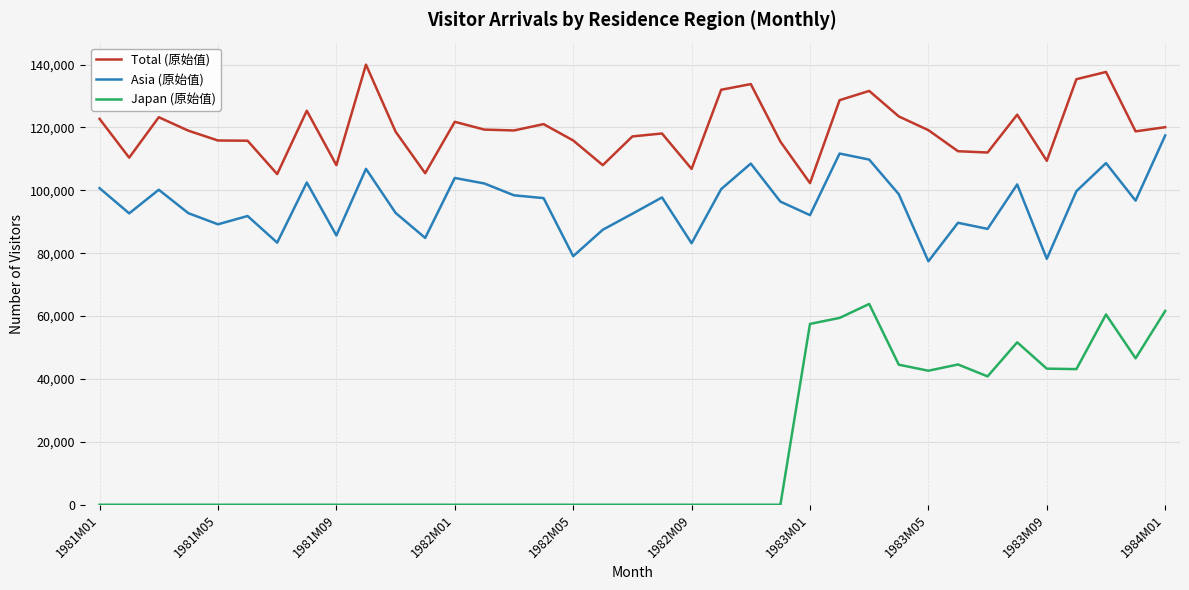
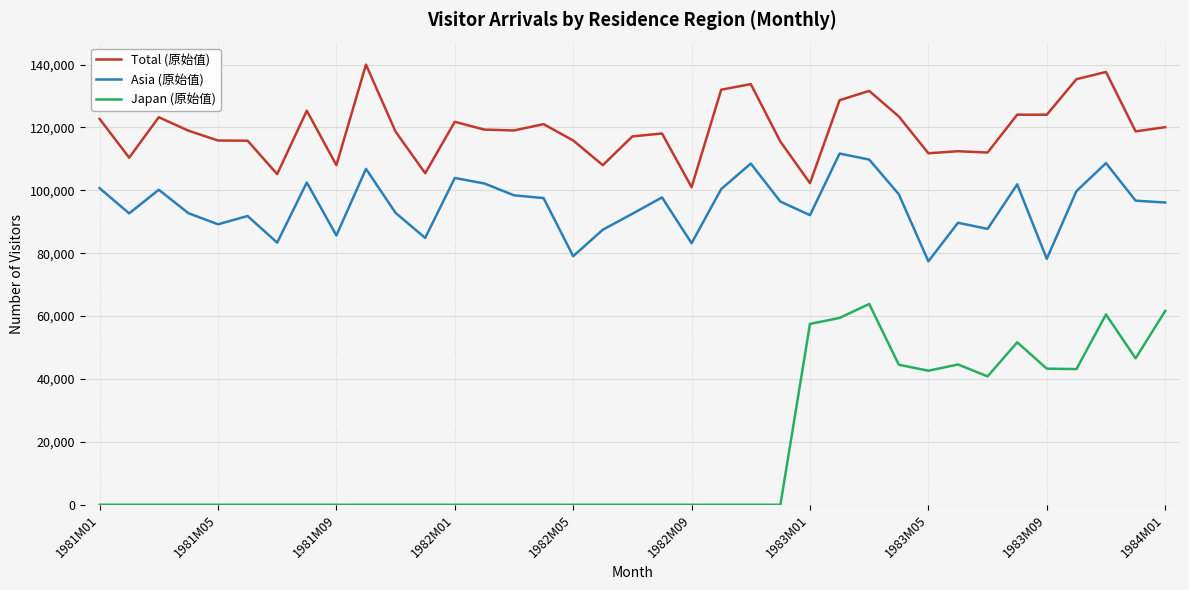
Total (原始值), 1982M09: 107,000 -> 101,000
Total (原始值), 1983M05: 119,000 -> 112,000
Total (原始值), 1983M09: 109,000 -> 124,000
Asia (原始值), 1984M01: 117,000 -> 96,000
